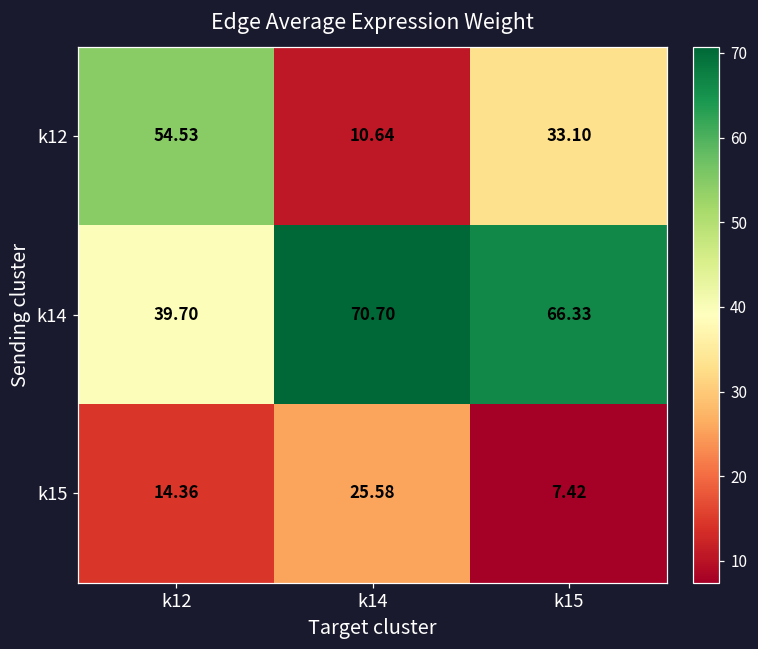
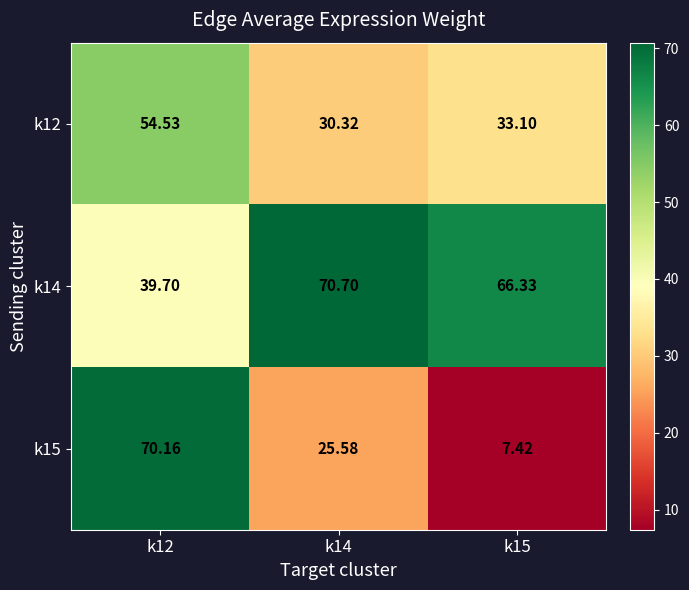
k12, k14: 10.64 -> 30.32
k15, k12: 14.36 -> 70.16
